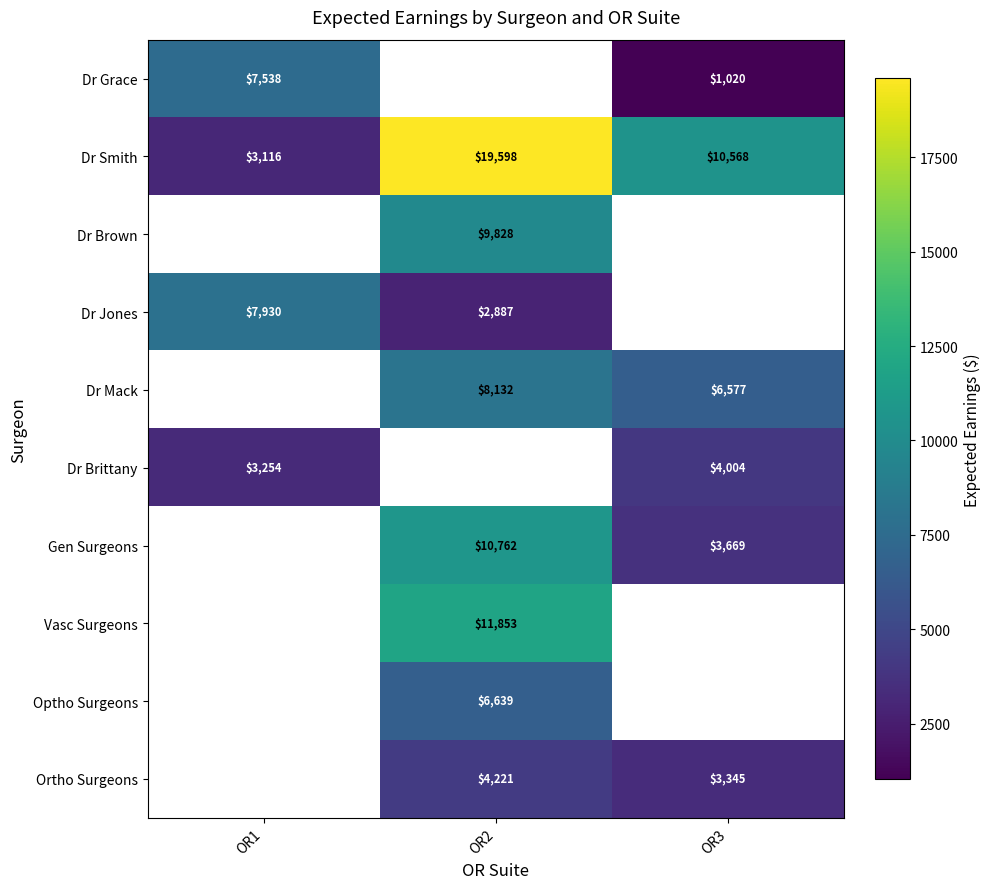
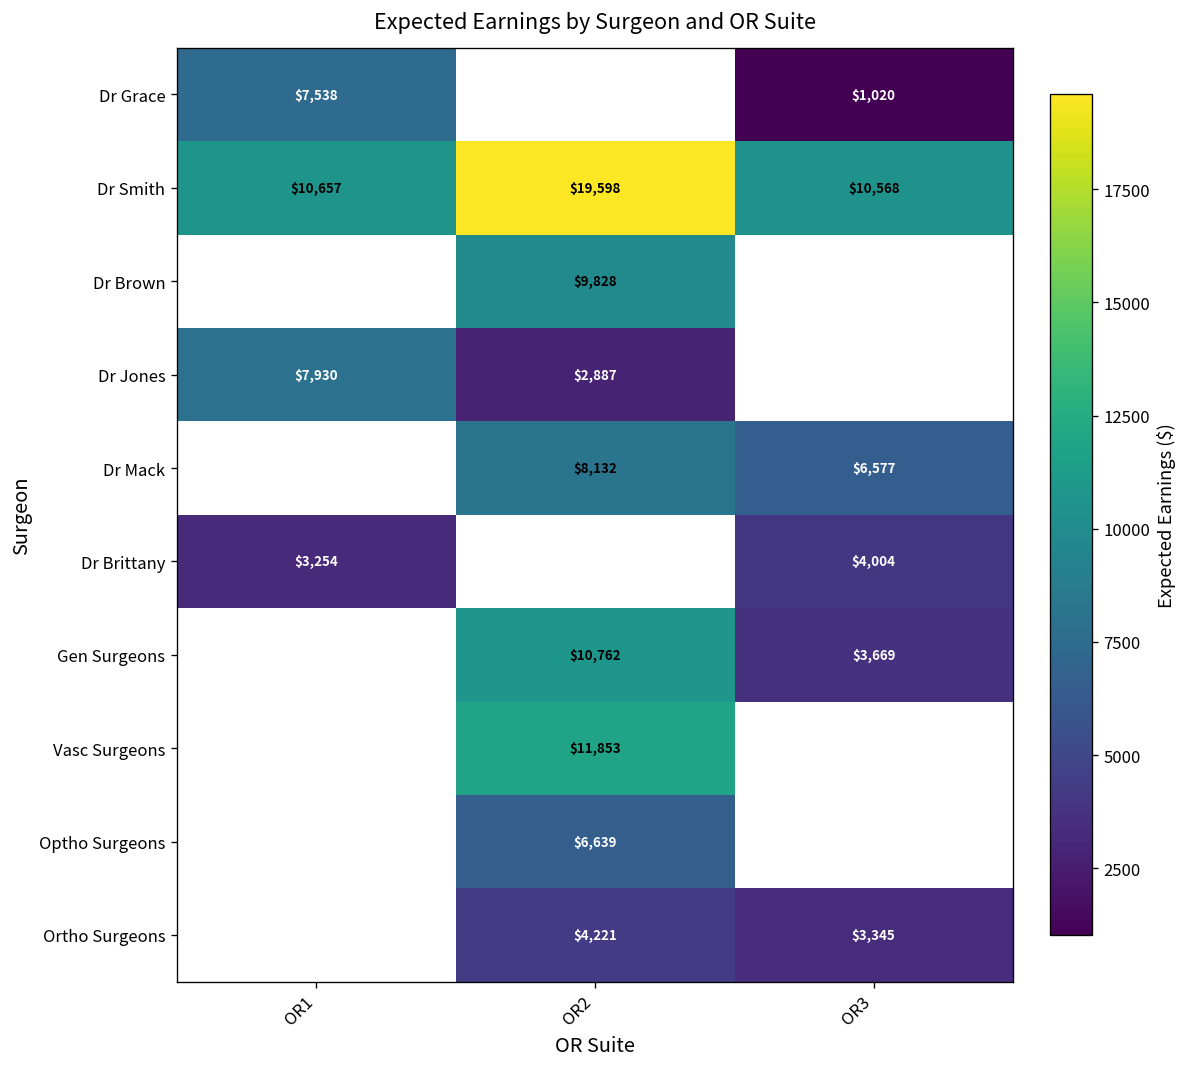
Dr Smith, OR1: $3,116 -> $10,657
